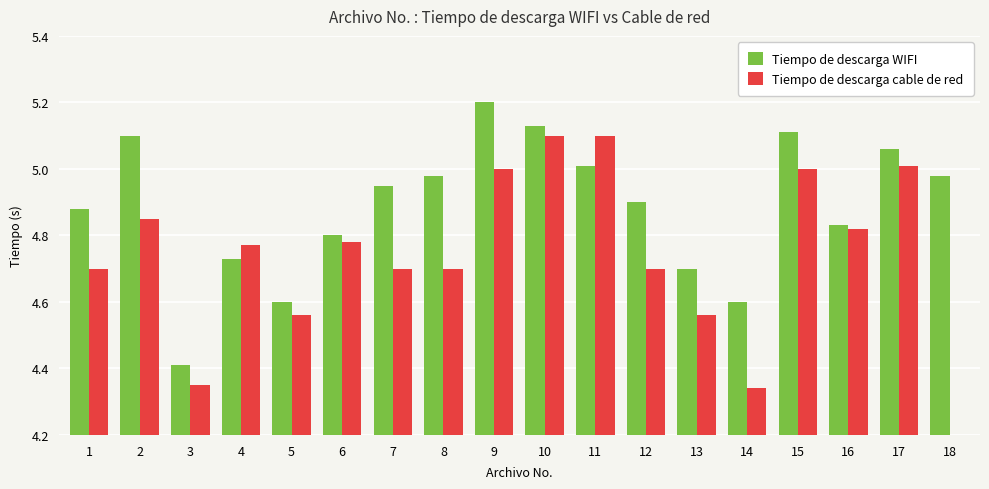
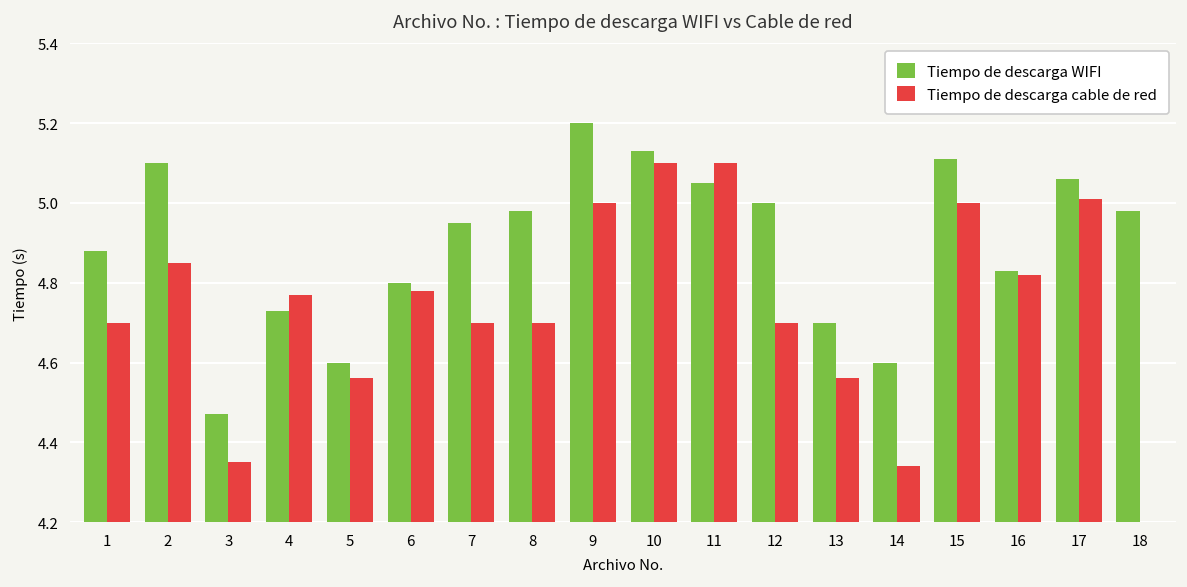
Tiempo de descarga WIFI, 3: 4.41 -> 4.47
Tiempo de descarga WIFI, 11: 5.01 -> 5.05
Tiempo de descarga WIFI, 12: 4.9 -> 5.0
